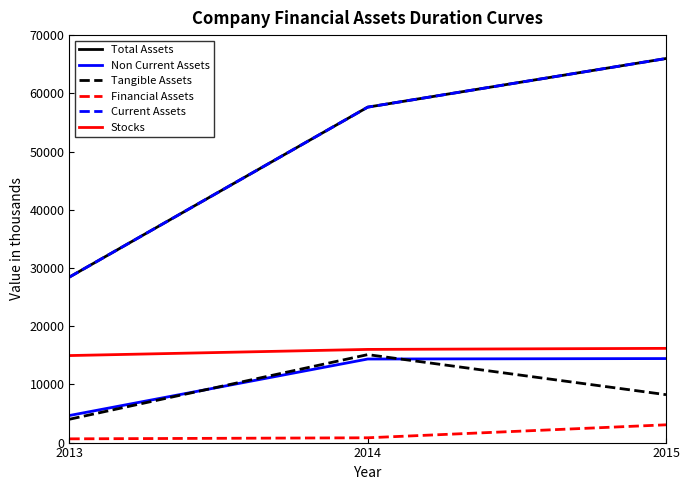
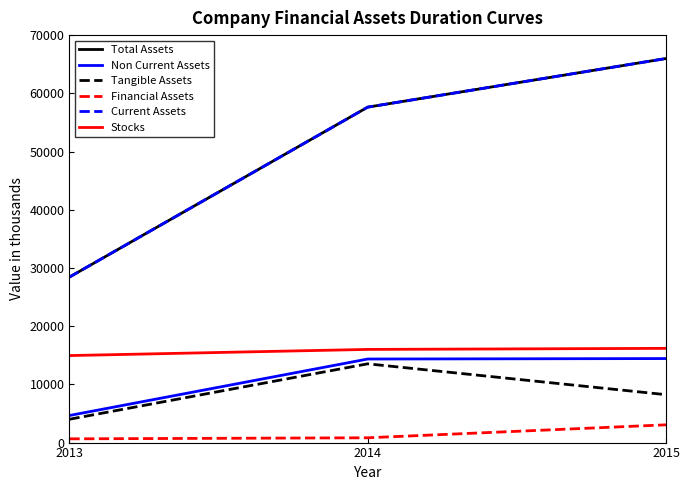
Tangible Assets, 2014: 15000 -> 14000
